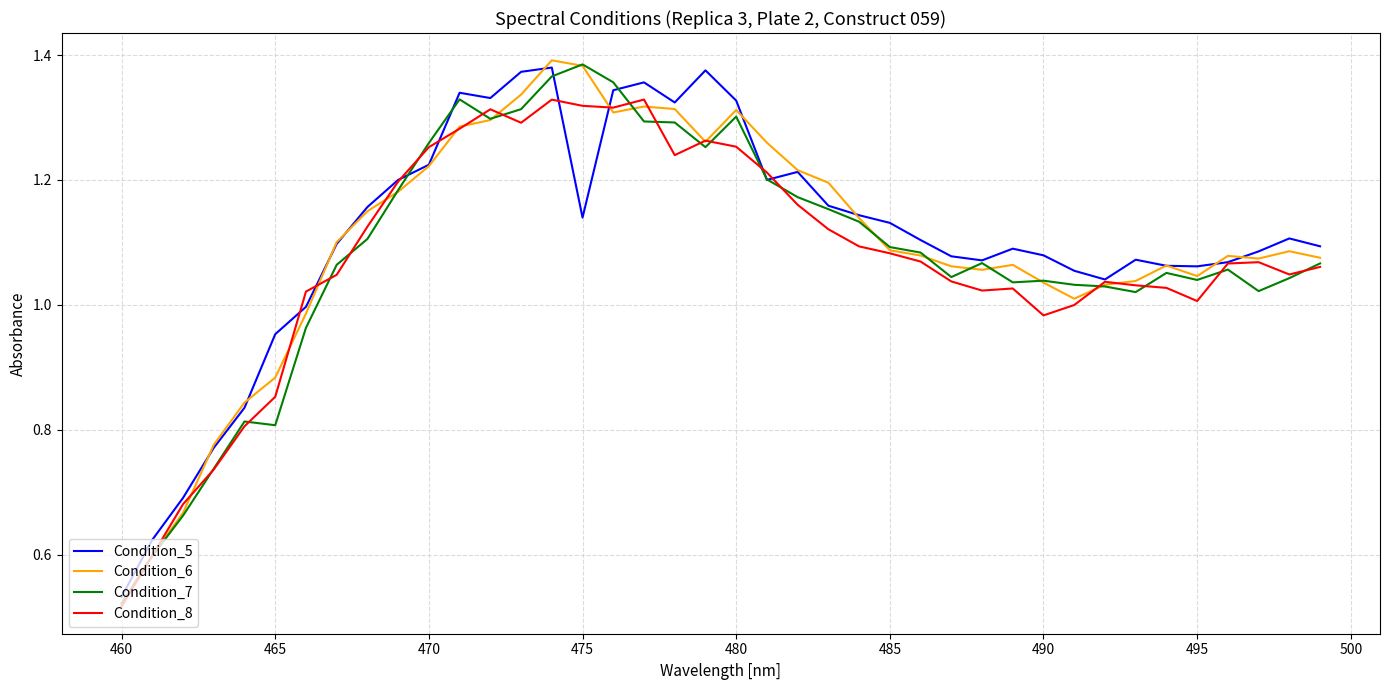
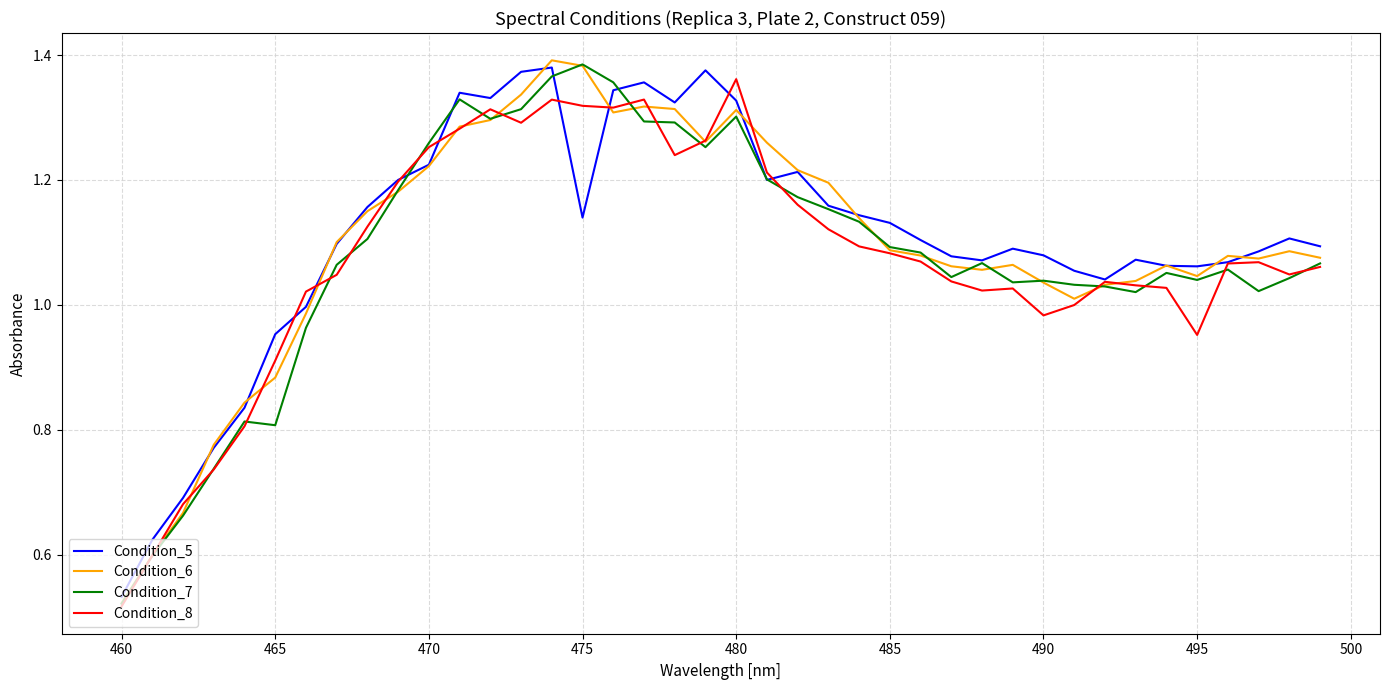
Condition_8, 465: 0.85 -> 0.91
Condition_8, 480: 1.25 -> 1.36
Condition_8, 495: 1.01 -> 0.95
